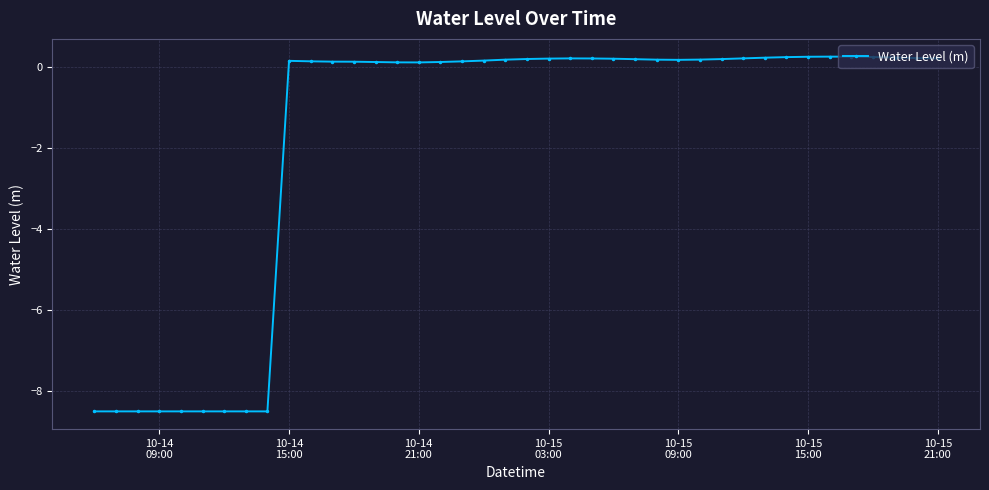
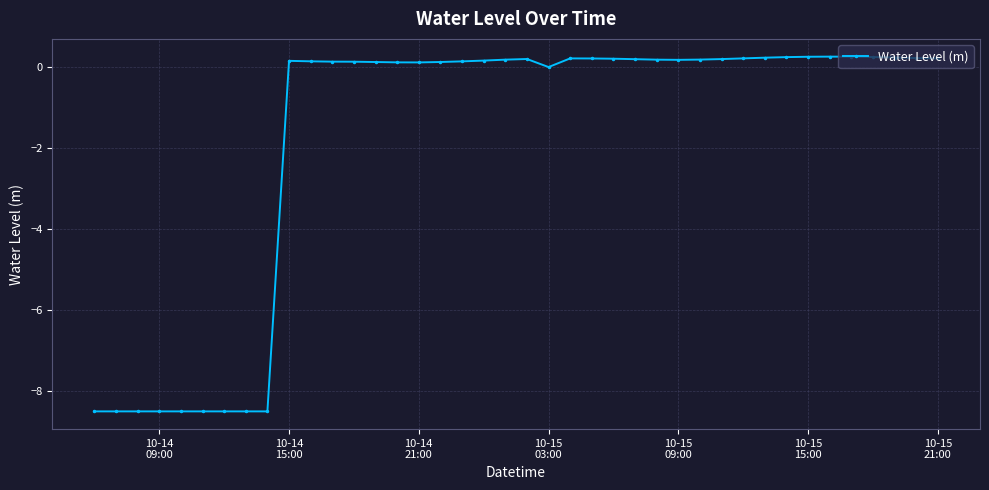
10-15 03:00: 0.2 -> 0.0
